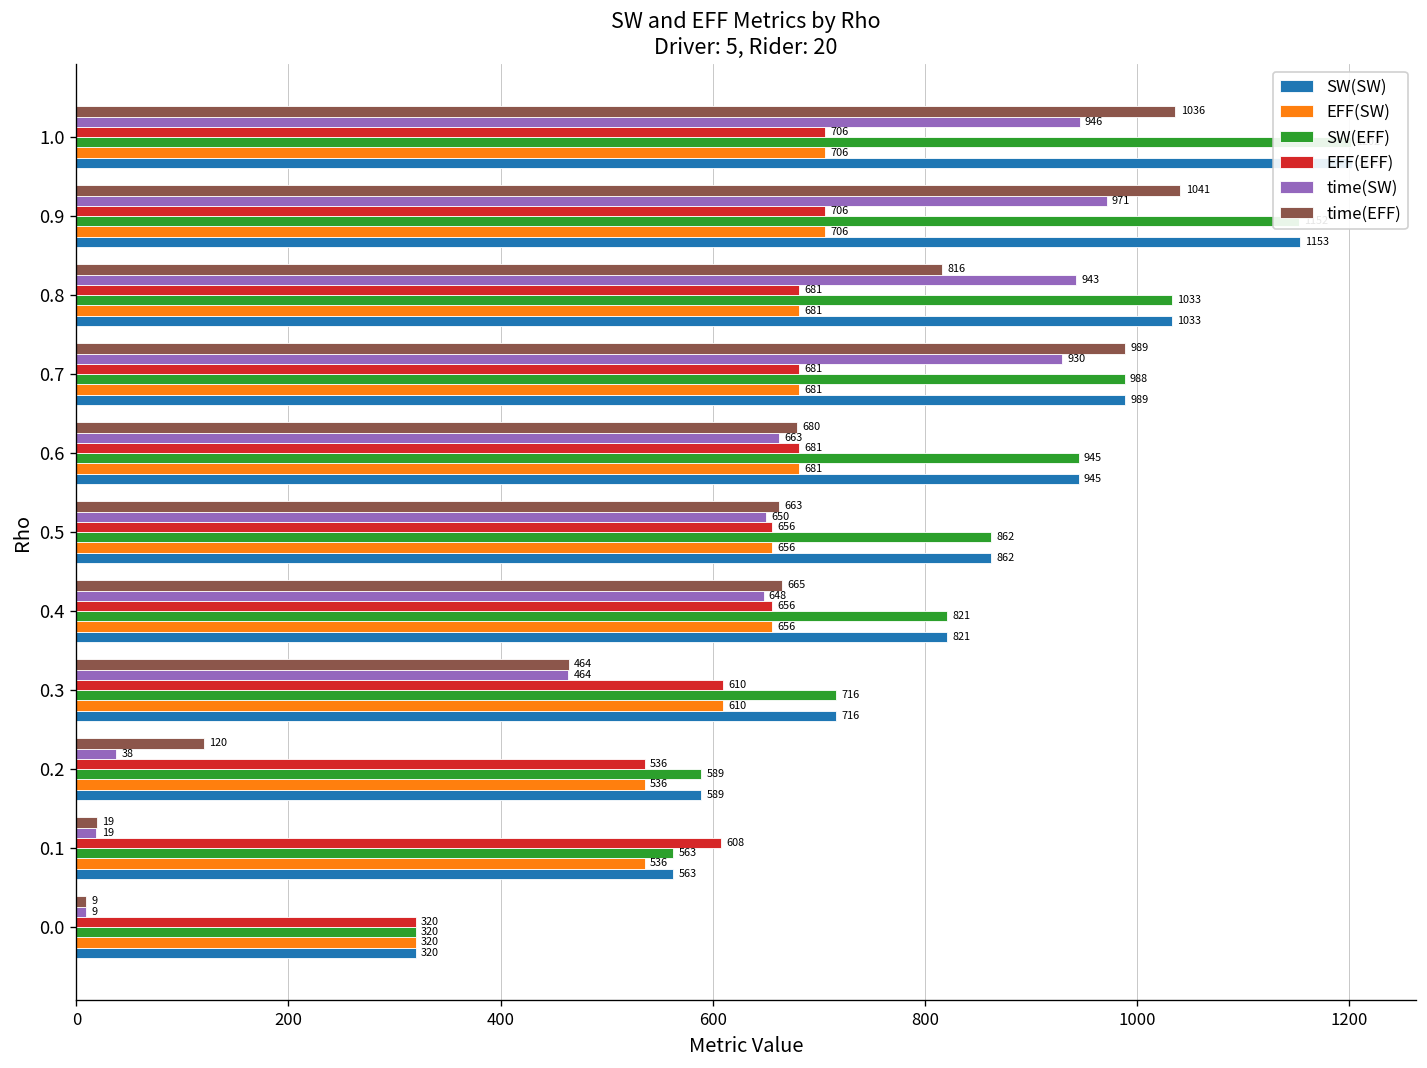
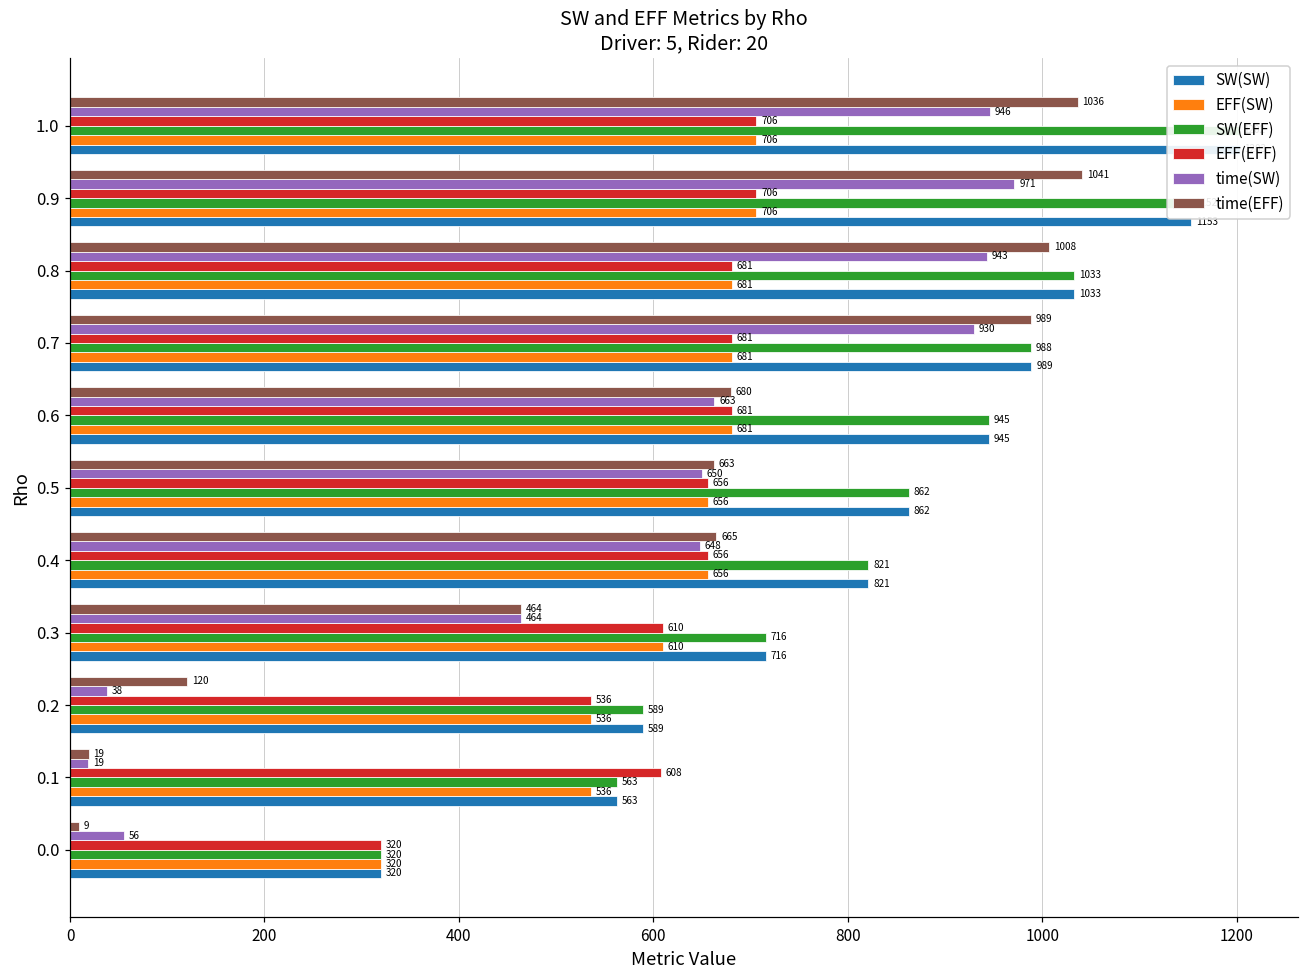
time(EFF), 0.8: 816 -> 1008
time(SW), 0.0: 9 -> 56
